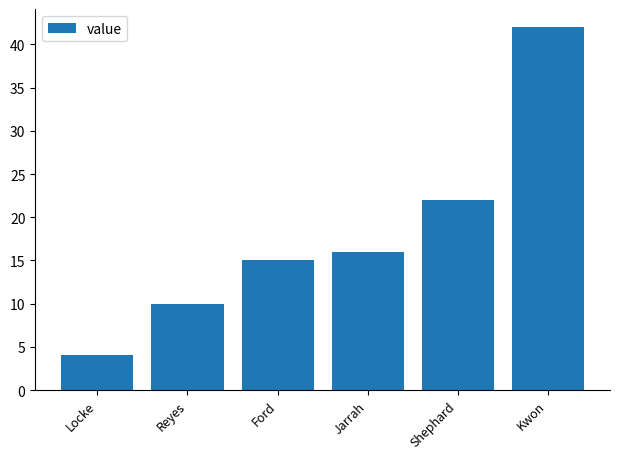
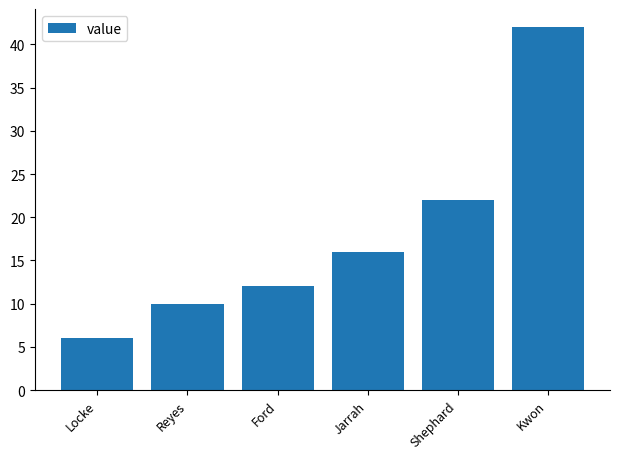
Locke: 4 -> 6
Ford: 15 -> 12
